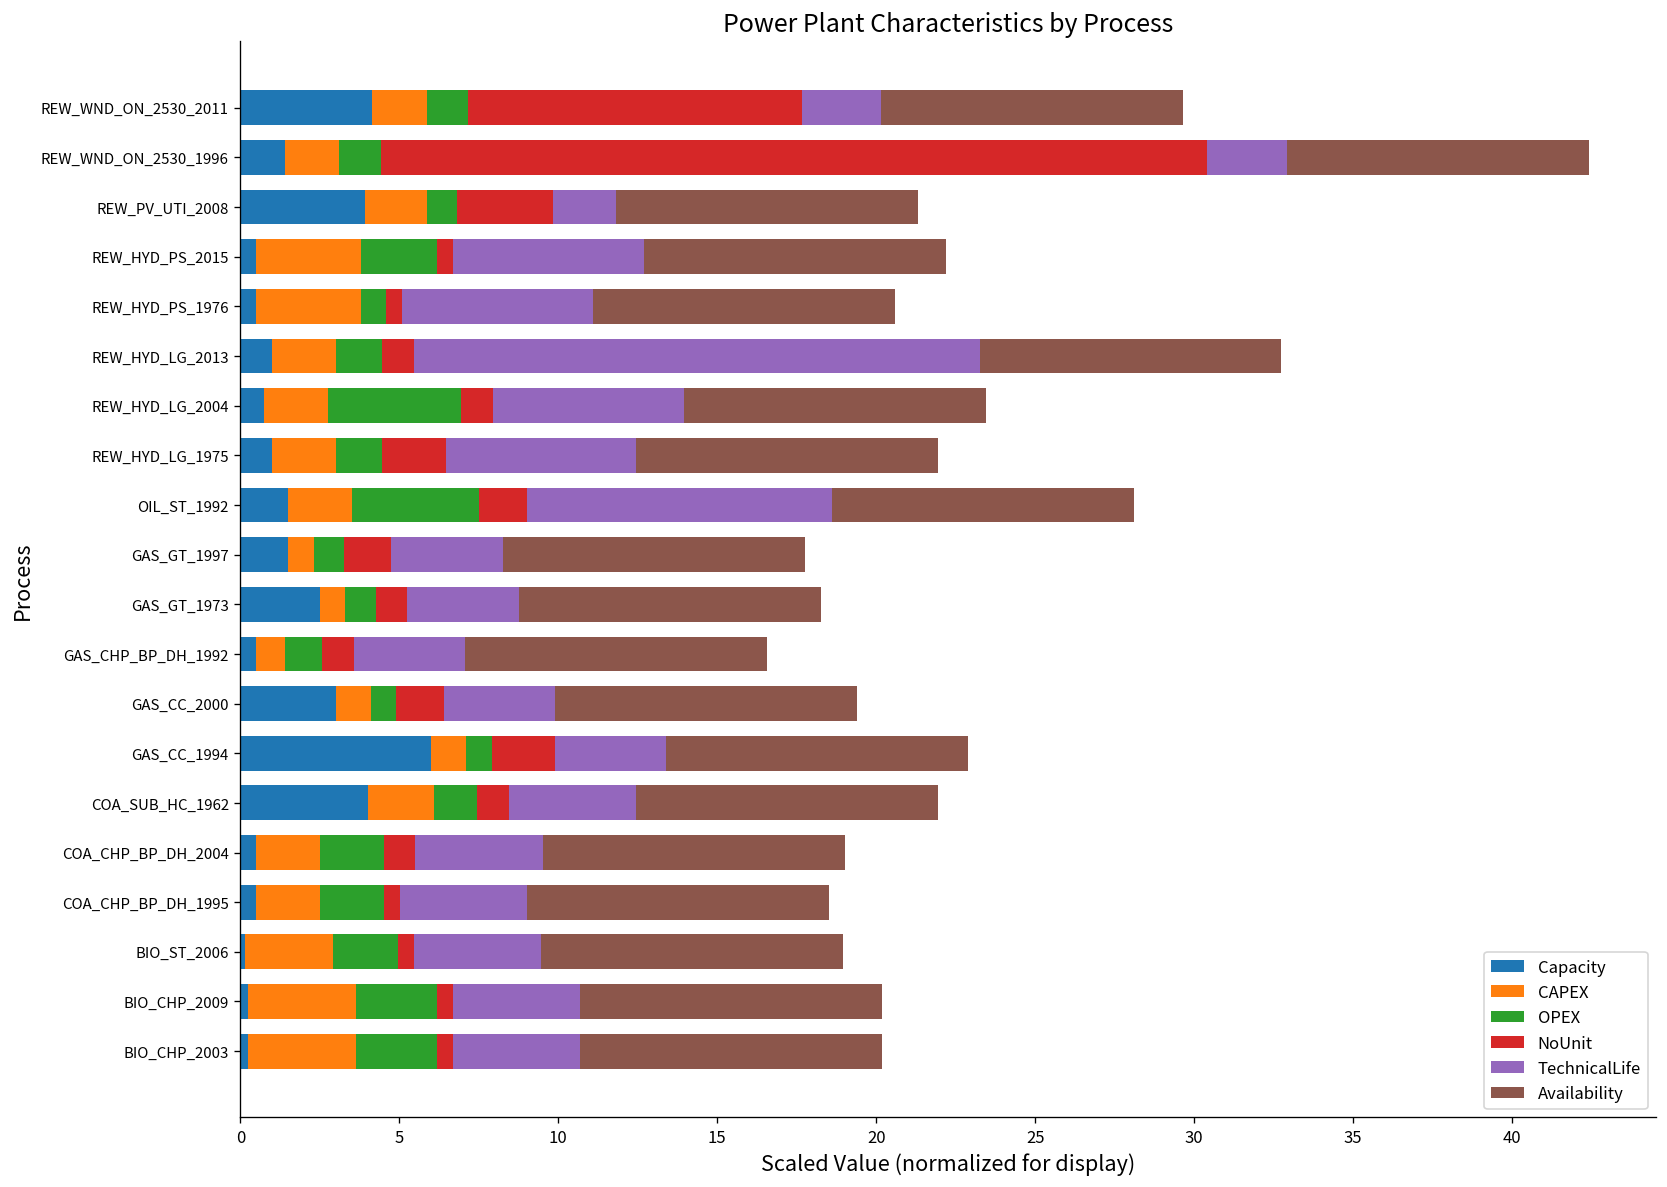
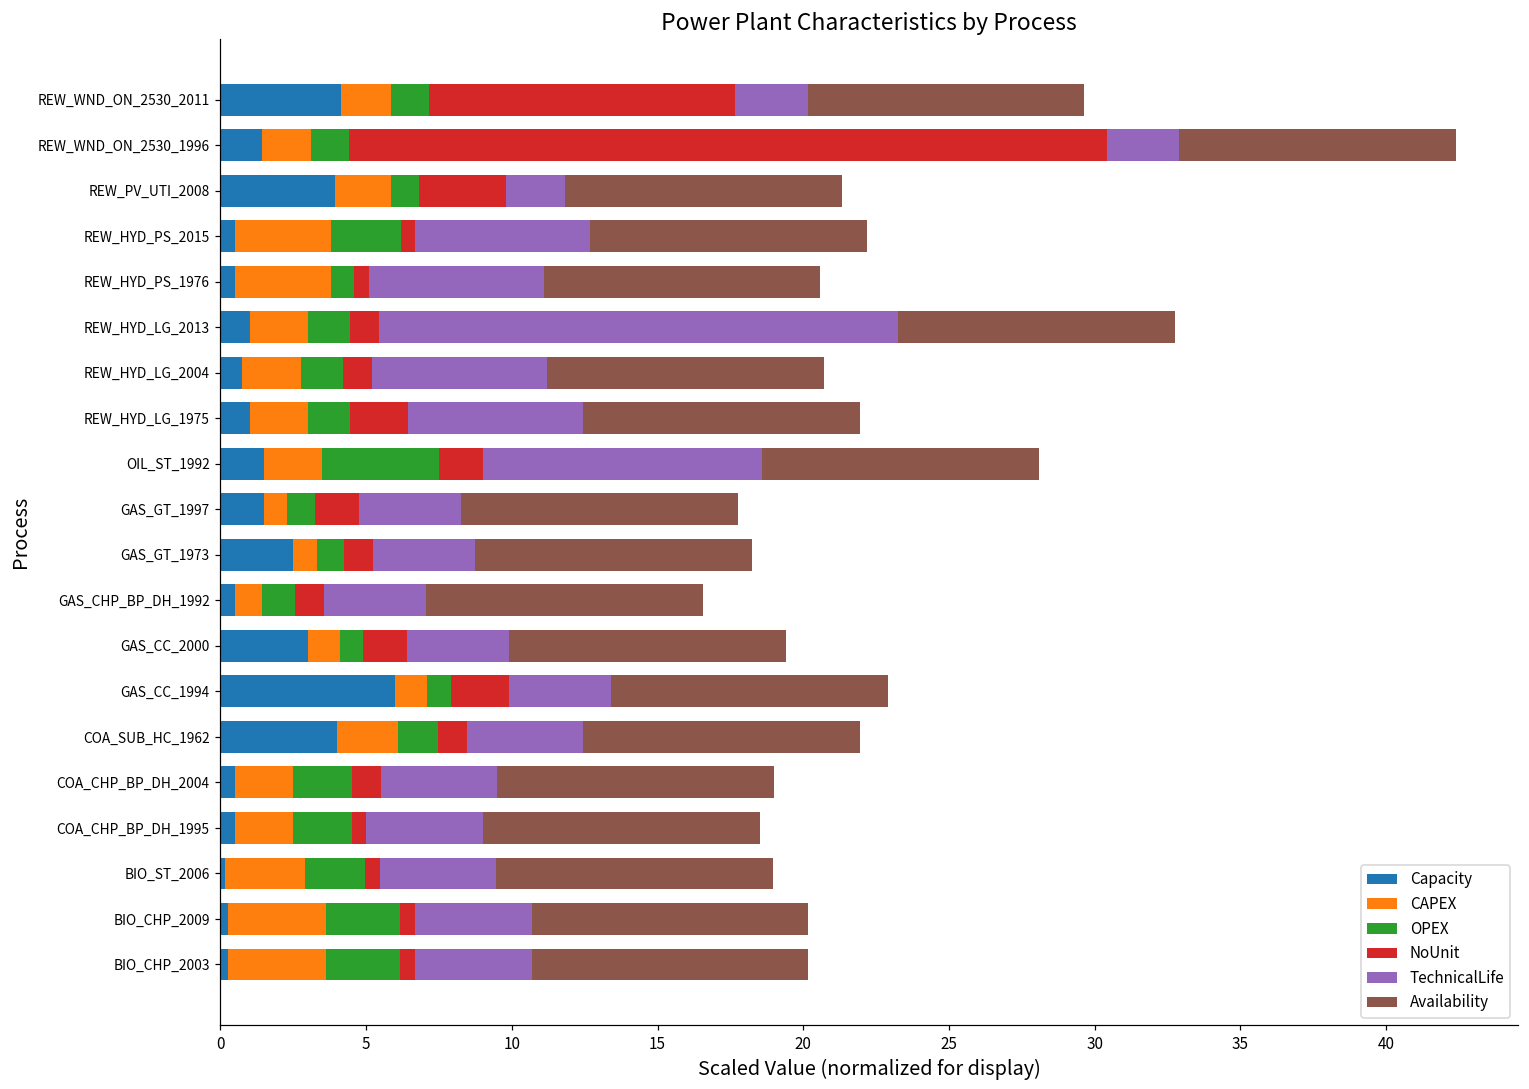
OPEX, REW_HYD_LG_2004: 4.2 -> 1.5
